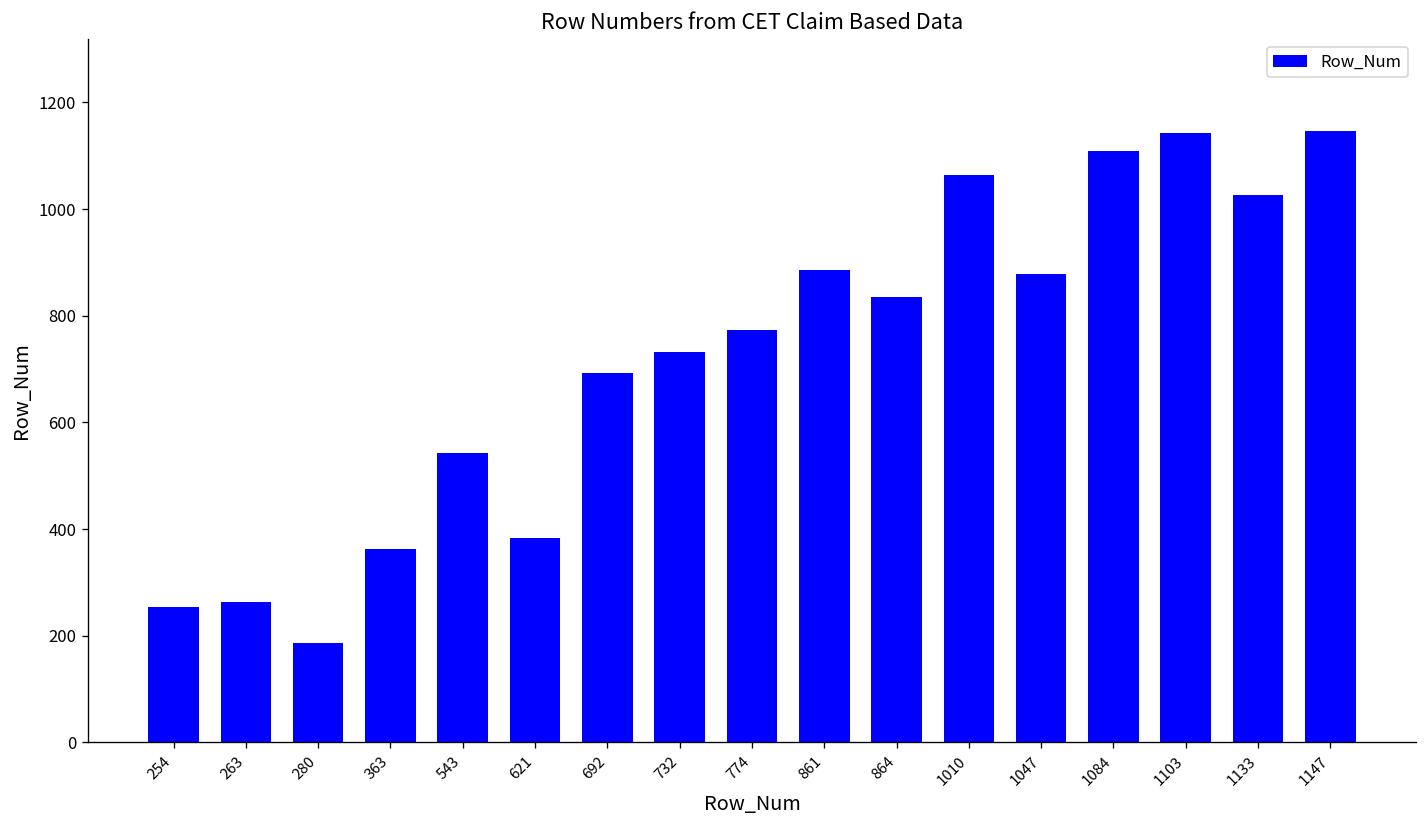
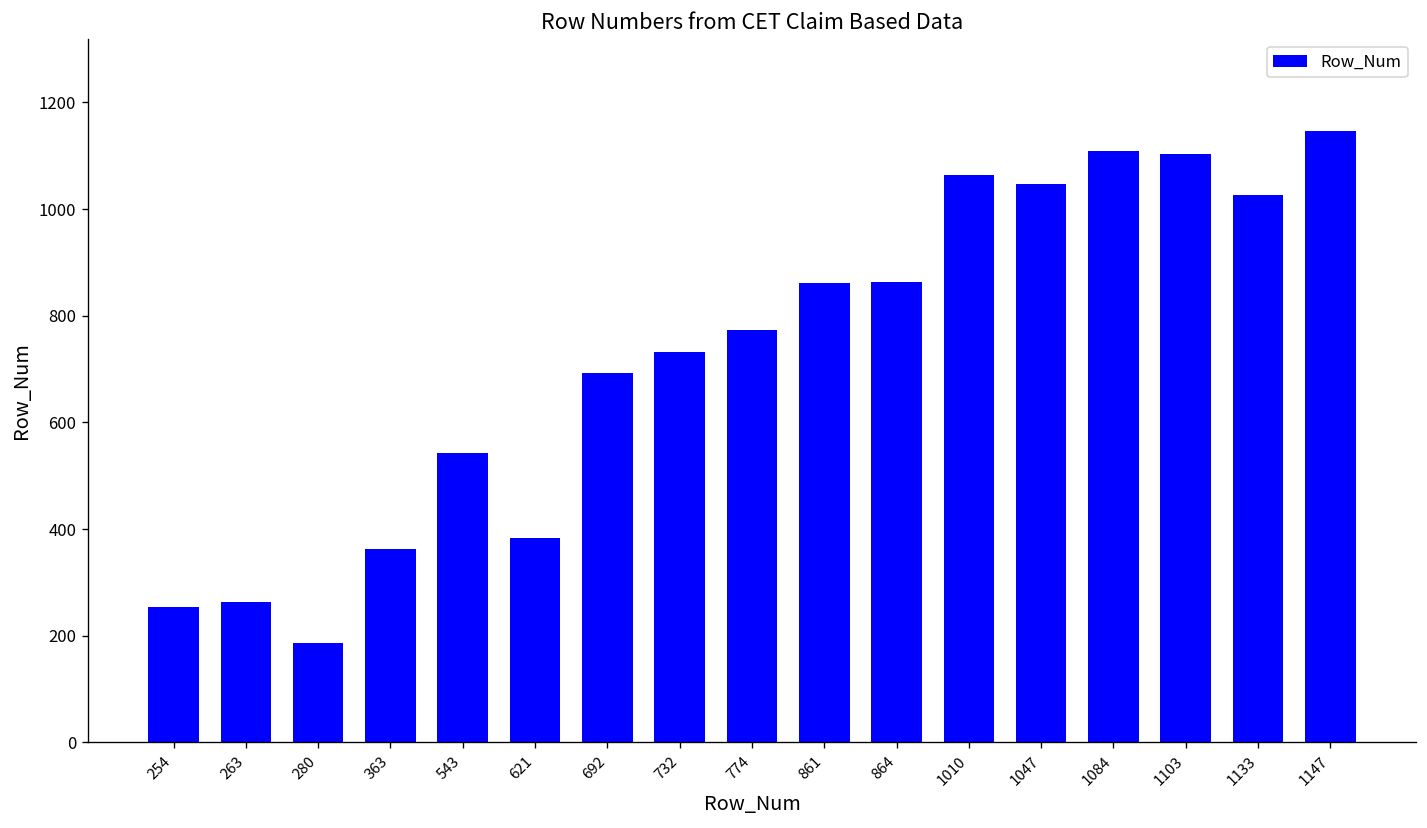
861: 890 -> 860
864: 840 -> 860
1047: 880 -> 1050
1103: 1140 -> 1100
